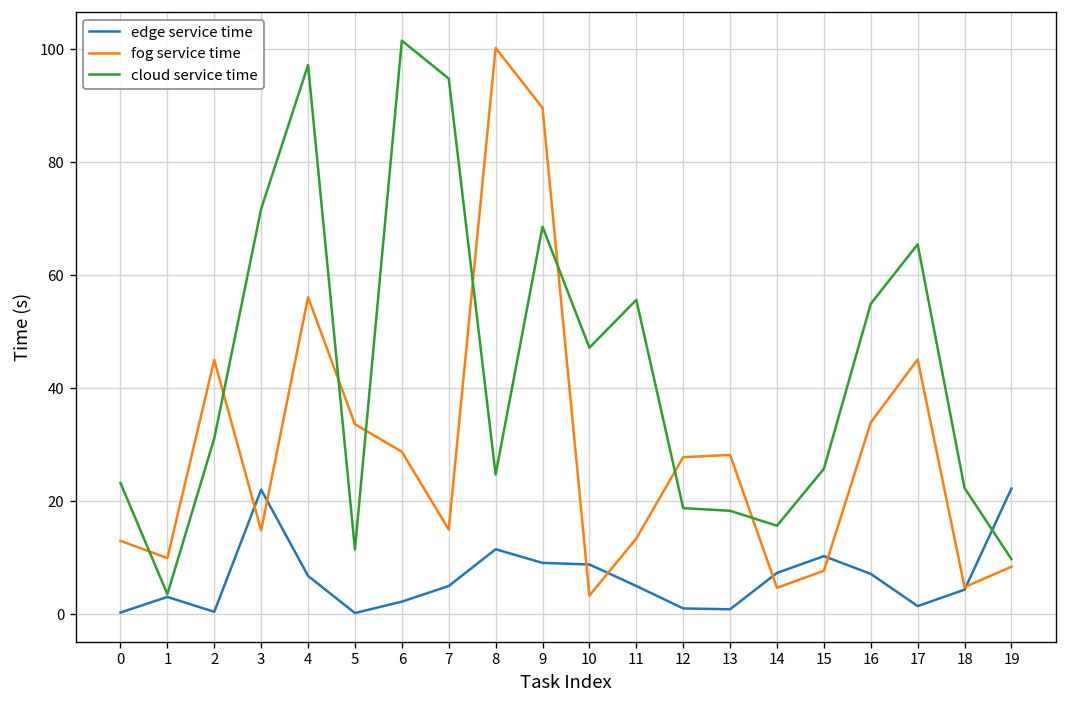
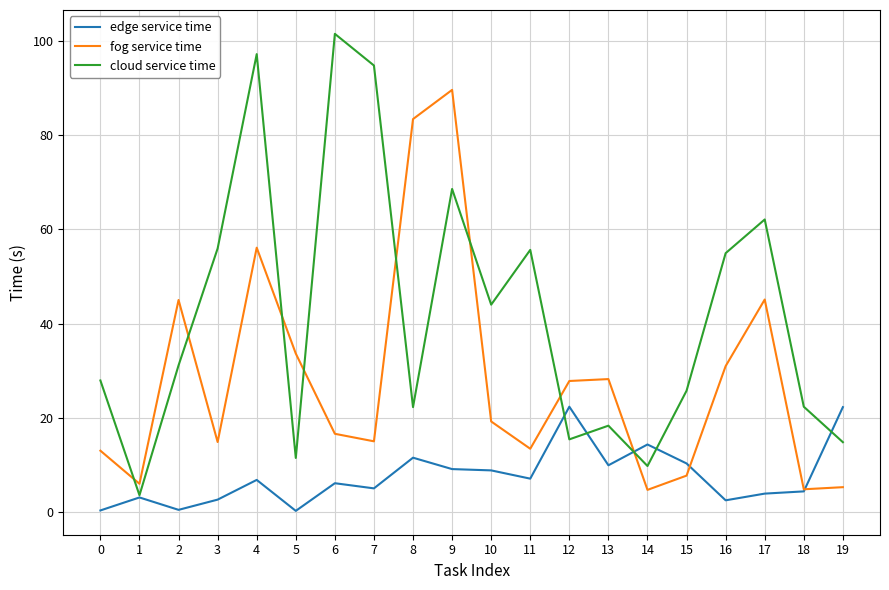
cloud service time, 0: 23 -> 28
fog service time, 1: 10 -> 6
edge service time, 3: 22 -> 3
cloud service time, 3: 72 -> 56
edge service time, 6: 2 -> 6
fog service time, 6: 29 -> 17
fog service time, 8: 100 -> 83
cloud service time, 8: 25 -> 22
fog service time, 10: 3 -> 19
cloud service time, 10: 47 -> 44
edge service time, 11: 5 -> 7
edge service time, 12: 1 -> 22
cloud service time, 12: 19 -> 15
edge service time, 13: 1 -> 10
edge service time, 14: 7 -> 14
cloud service time, 14: 16 -> 10
edge service time, 16: 7 -> 2
fog service time, 16: 34 -> 31
edge service time, 17: 1 -> 4
cloud service time, 17: 65 -> 62
fog service time, 19: 8 -> 5
cloud service time, 19: 10 -> 15
